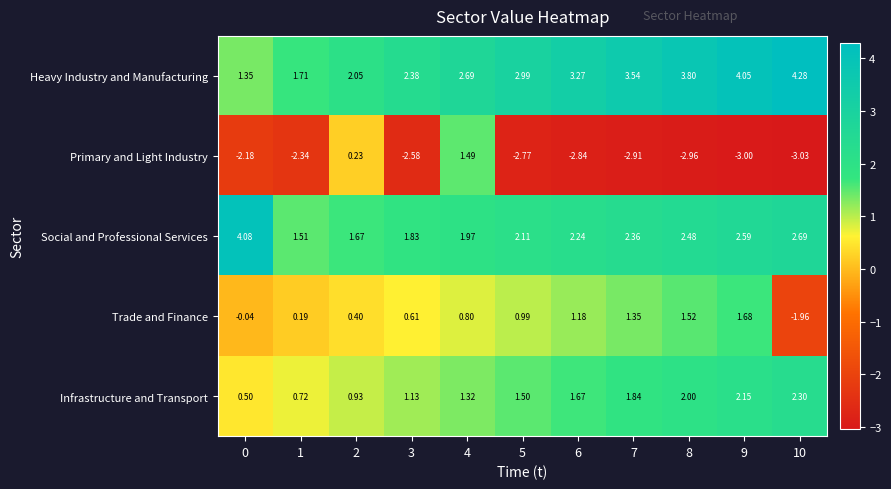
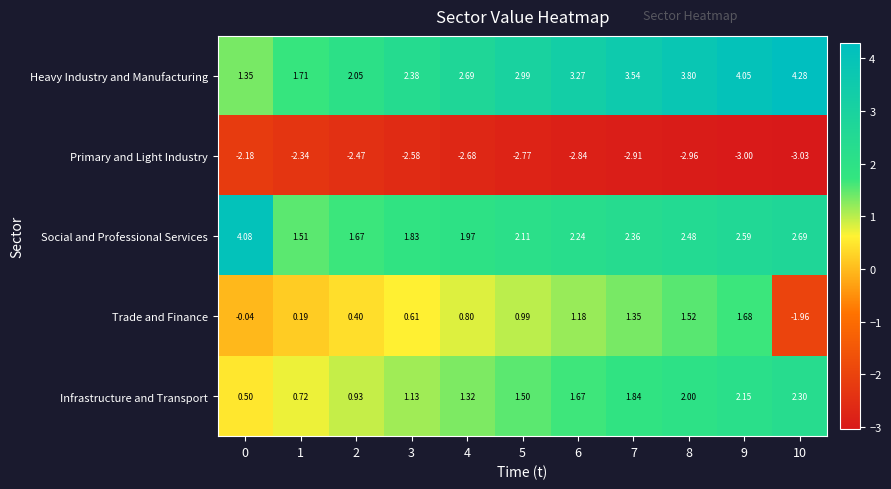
Primary and Light Industry, 2: 0.23 -> -2.47
Primary and Light Industry, 4: 1.49 -> -2.68
